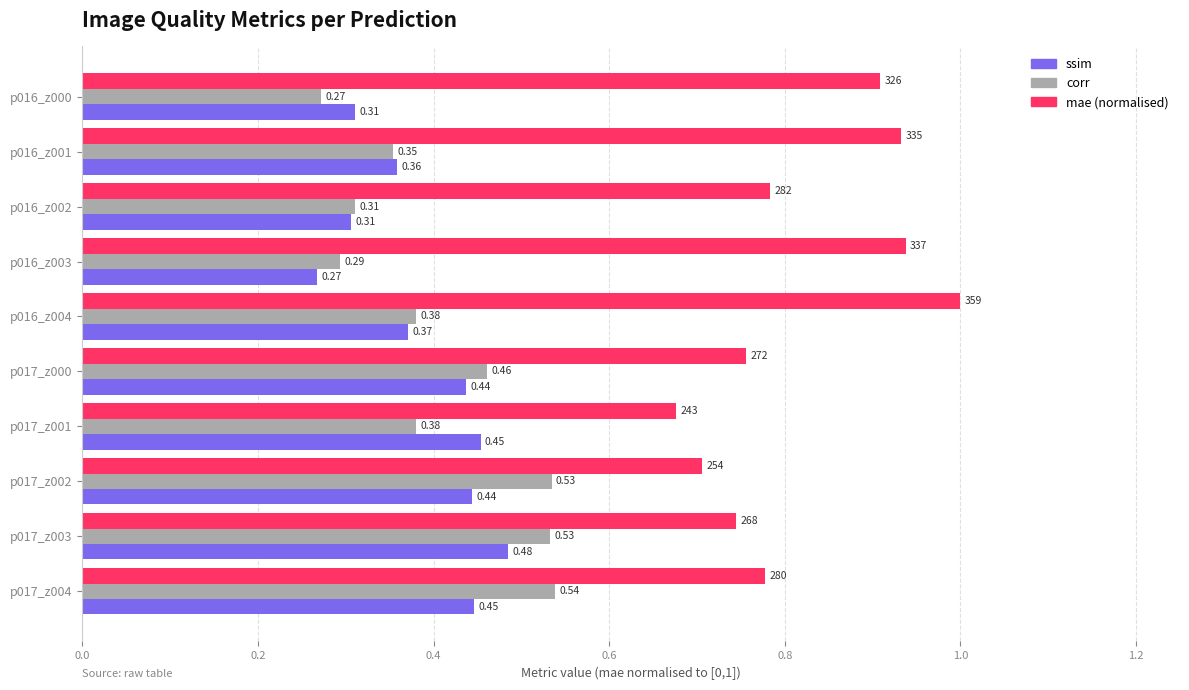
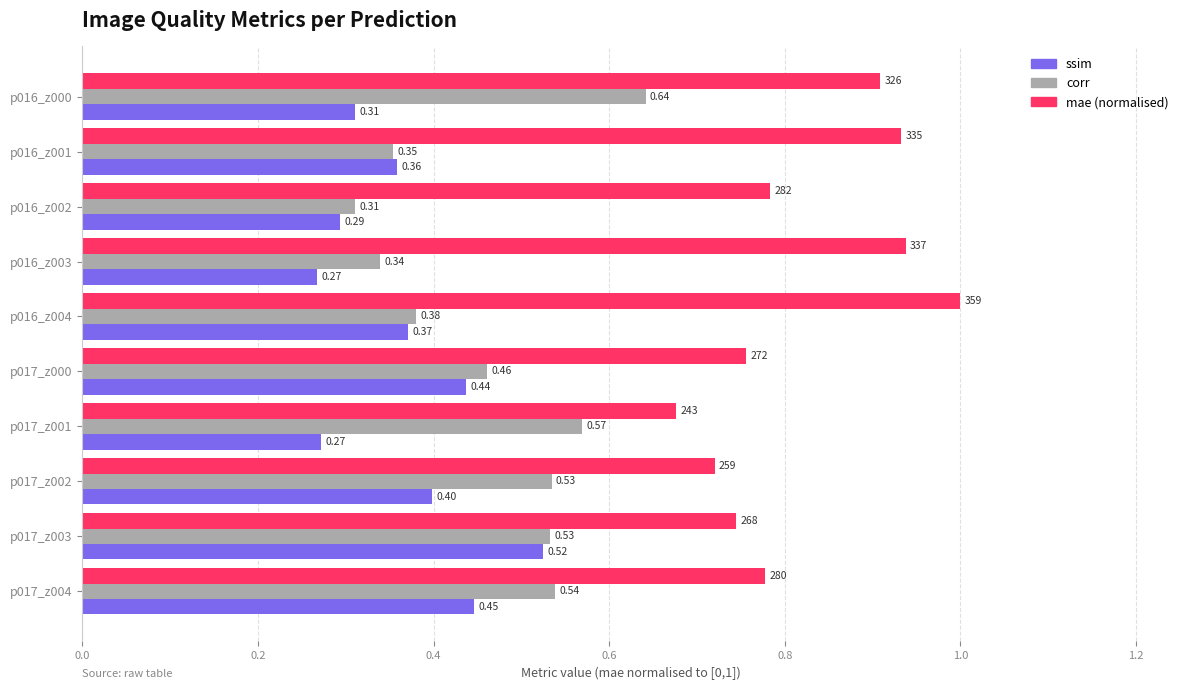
corr, p016_z000: 0.27 -> 0.64
ssim, p016_z002: 0.31 -> 0.29
corr, p016_z003: 0.29 -> 0.34
corr, p017_z001: 0.38 -> 0.57
ssim, p017_z001: 0.45 -> 0.27
mae (normalised), p017_z002: 254 -> 259
ssim, p017_z002: 0.44 -> 0.40
ssim, p017_z003: 0.48 -> 0.52
